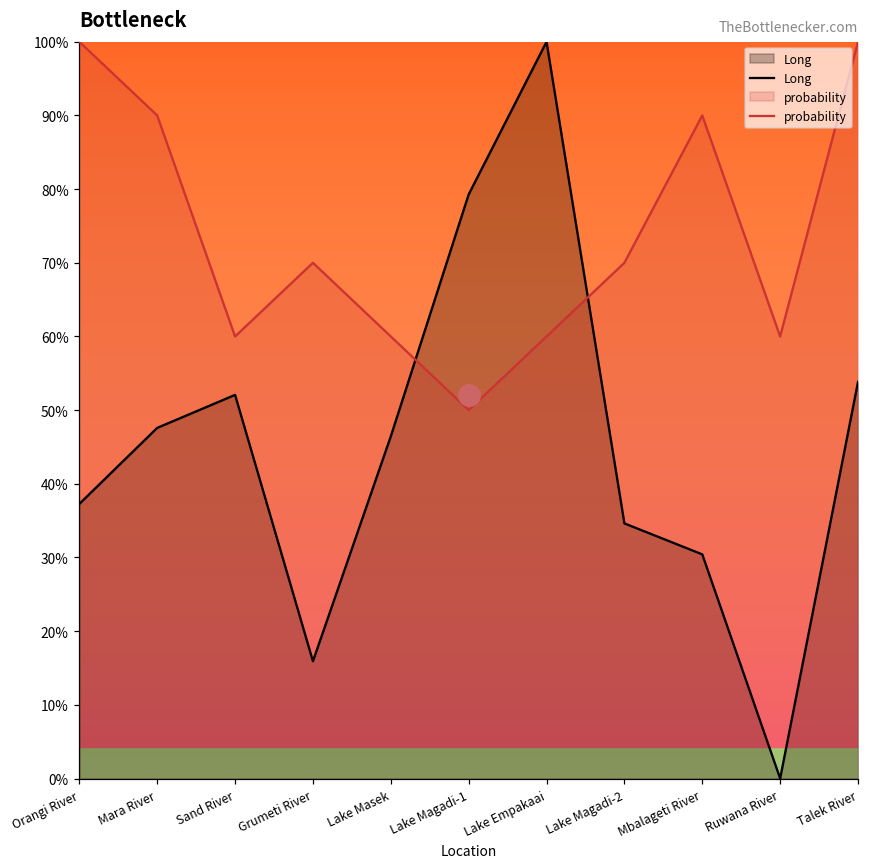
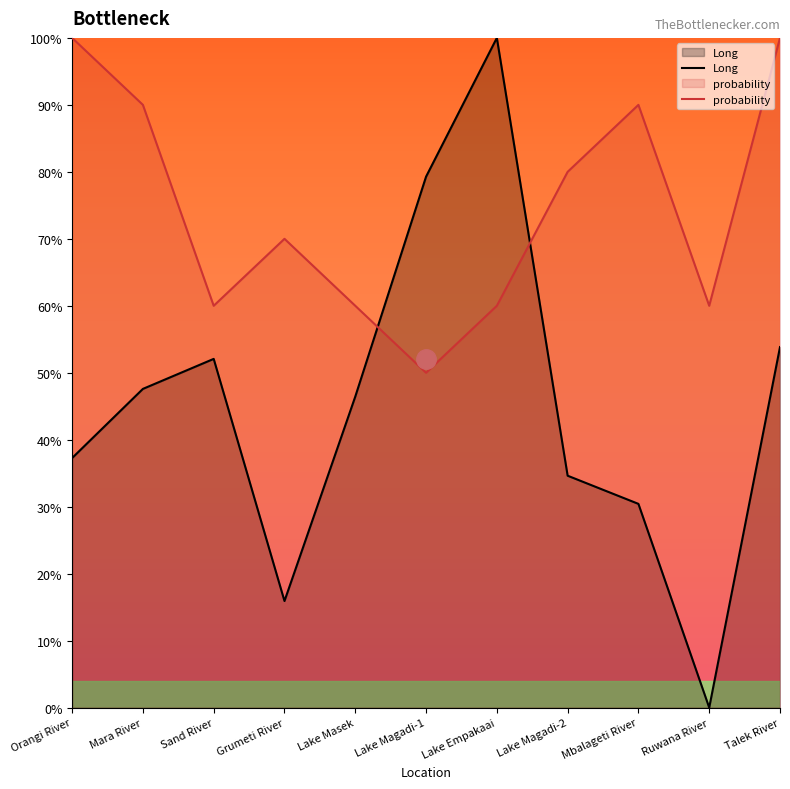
probability, Lake Magadi-2: 70% -> 80%
